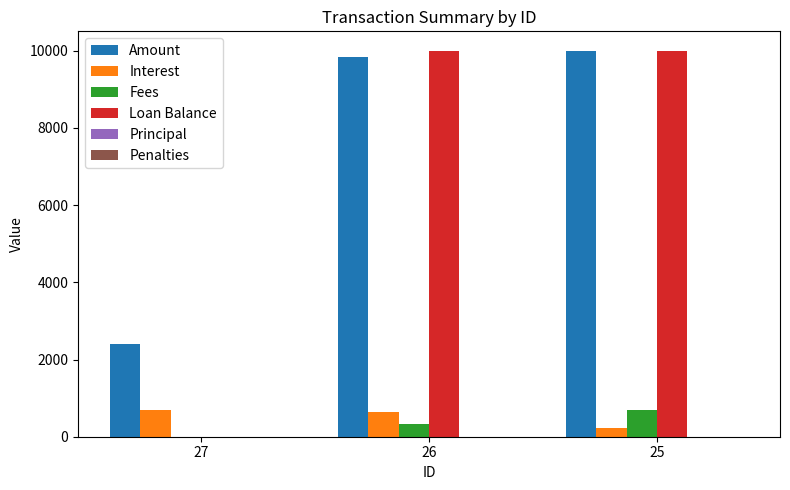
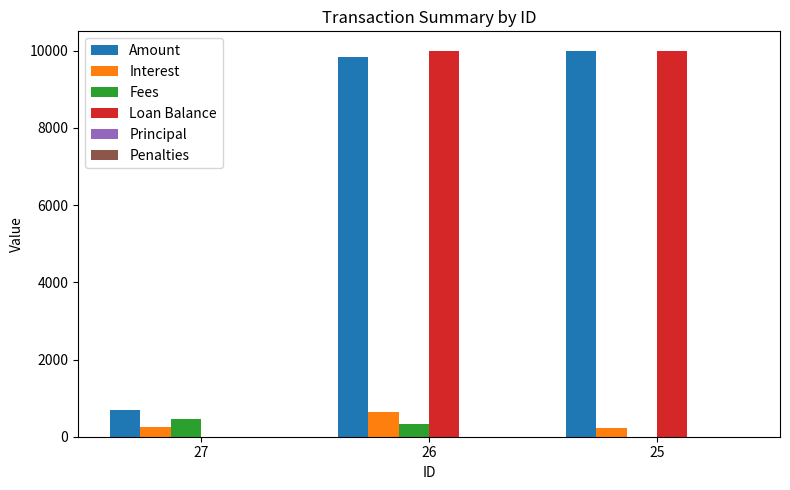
Amount, 27: 2400 -> 700
Interest, 27: 700 -> 300
Fees, 27: 0 -> 500
Fees, 25: 700 -> 0
